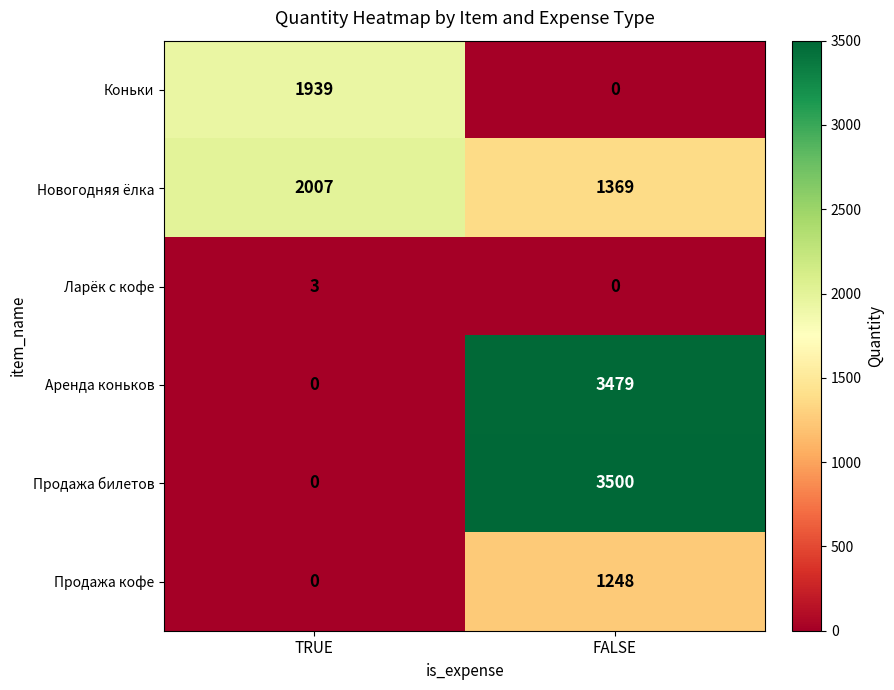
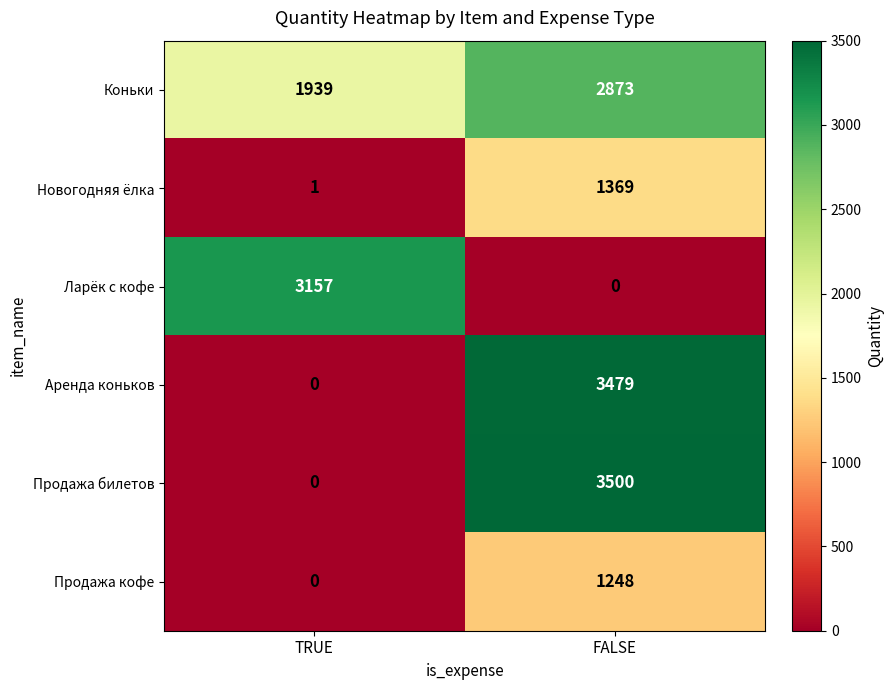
Коньки, FALSE: 0 -> 2873
Новогодняя ёлка, TRUE: 2007 -> 1
Ларёк с кофе, TRUE: 3 -> 3157
